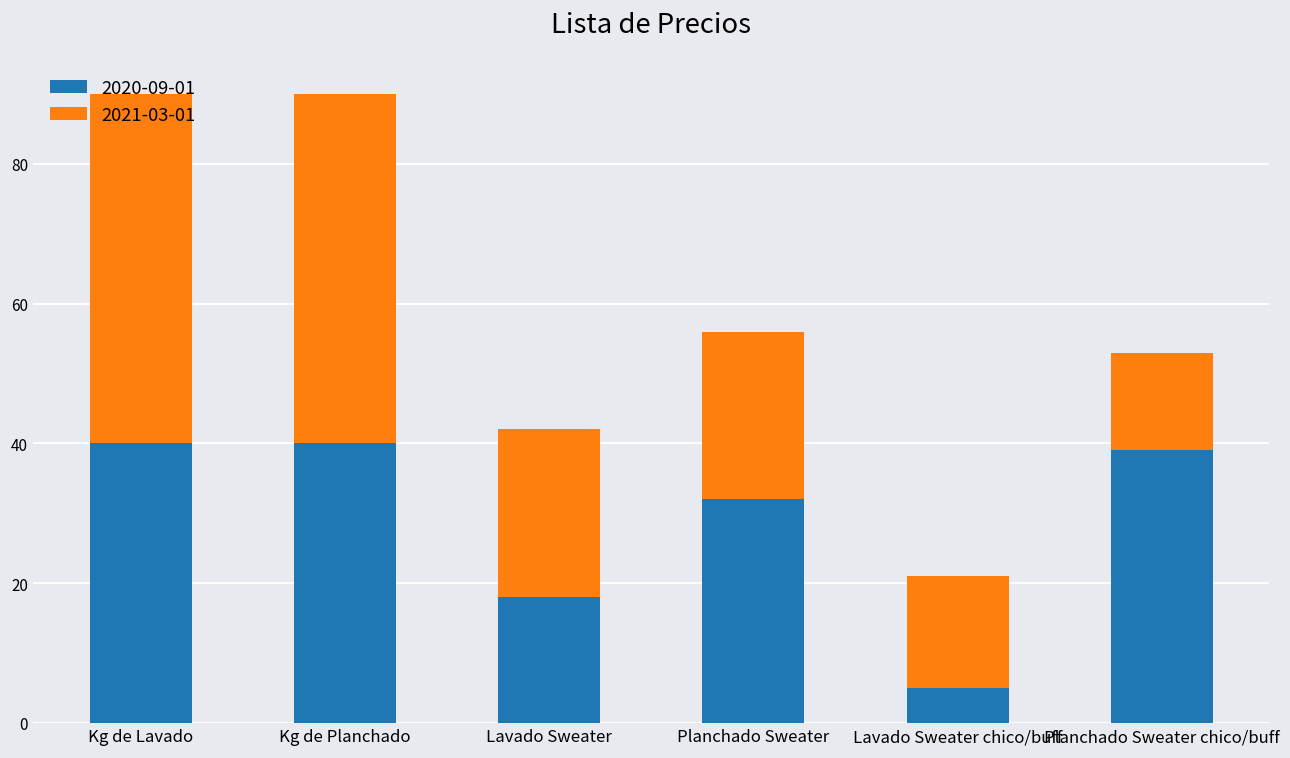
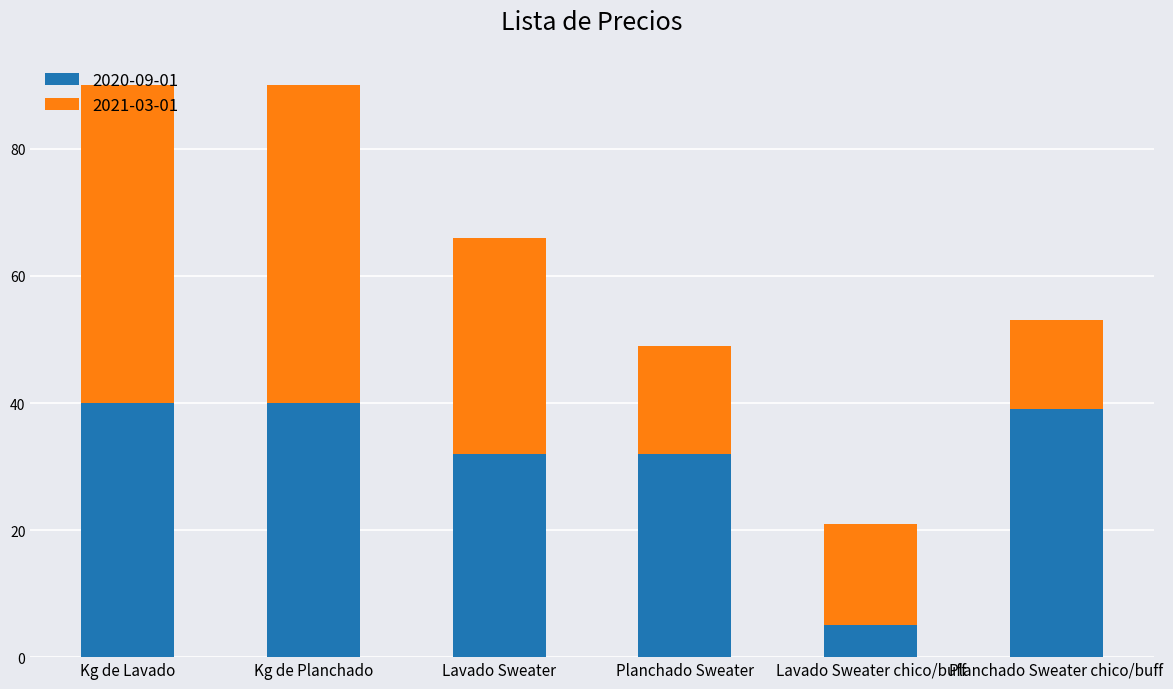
2020-09-01, Lavado Sweater: 18 -> 32
2021-03-01, Lavado Sweater: 24 -> 34
2021-03-01, Planchado Sweater: 24 -> 17
